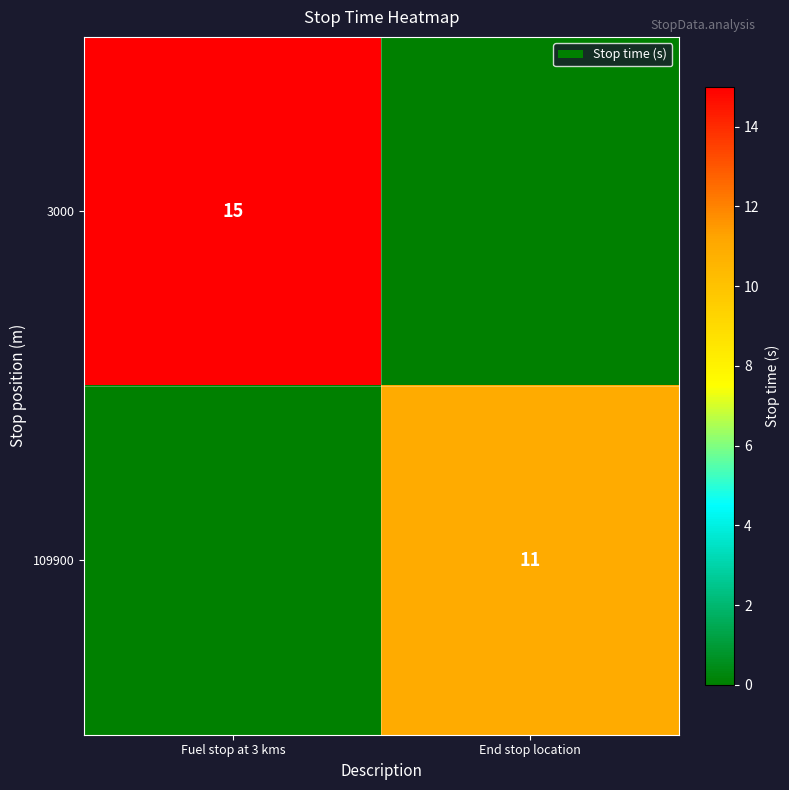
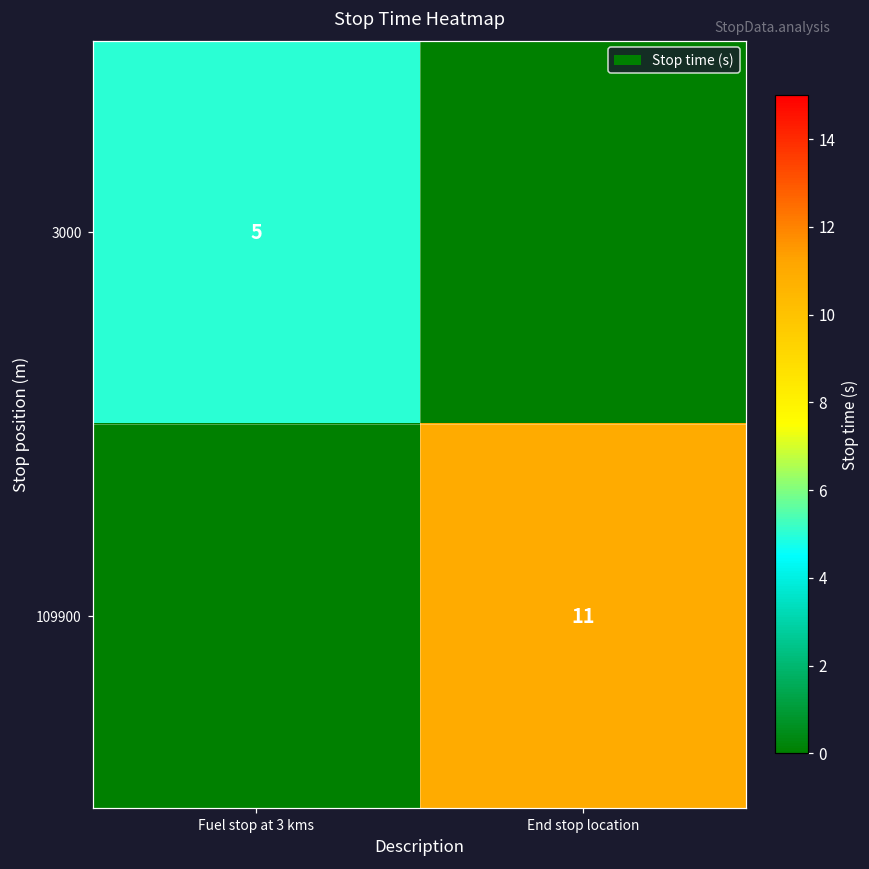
3000, Fuel stop at 3 kms: 15 -> 5
